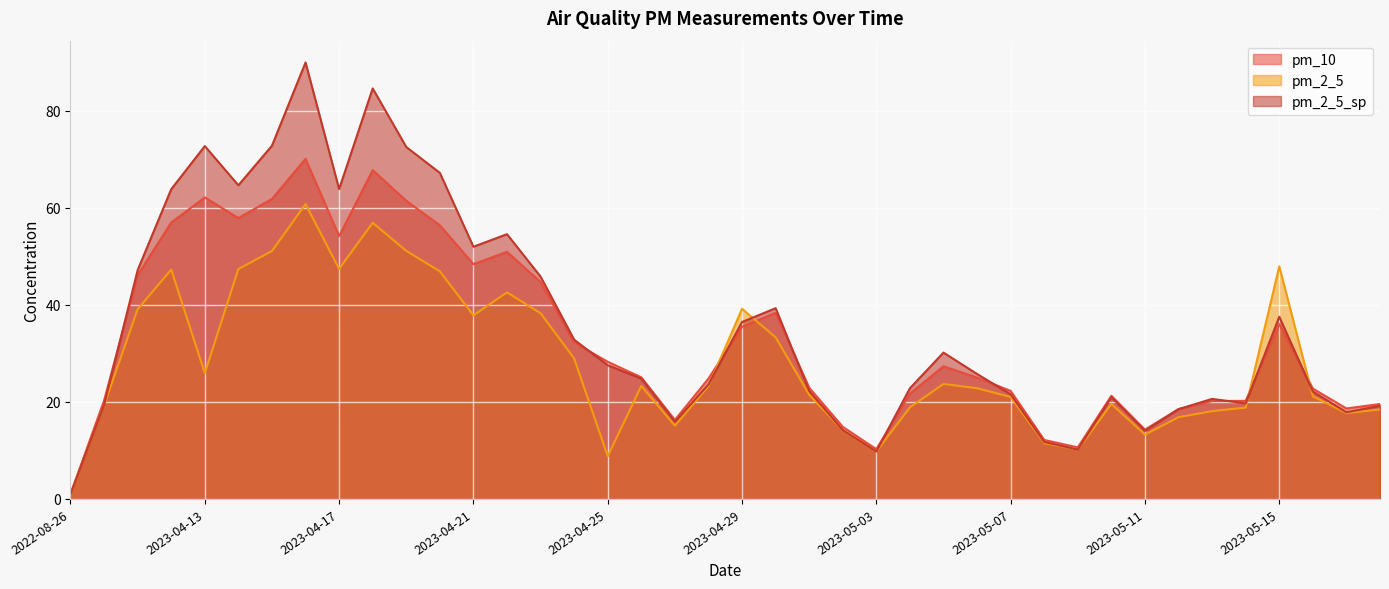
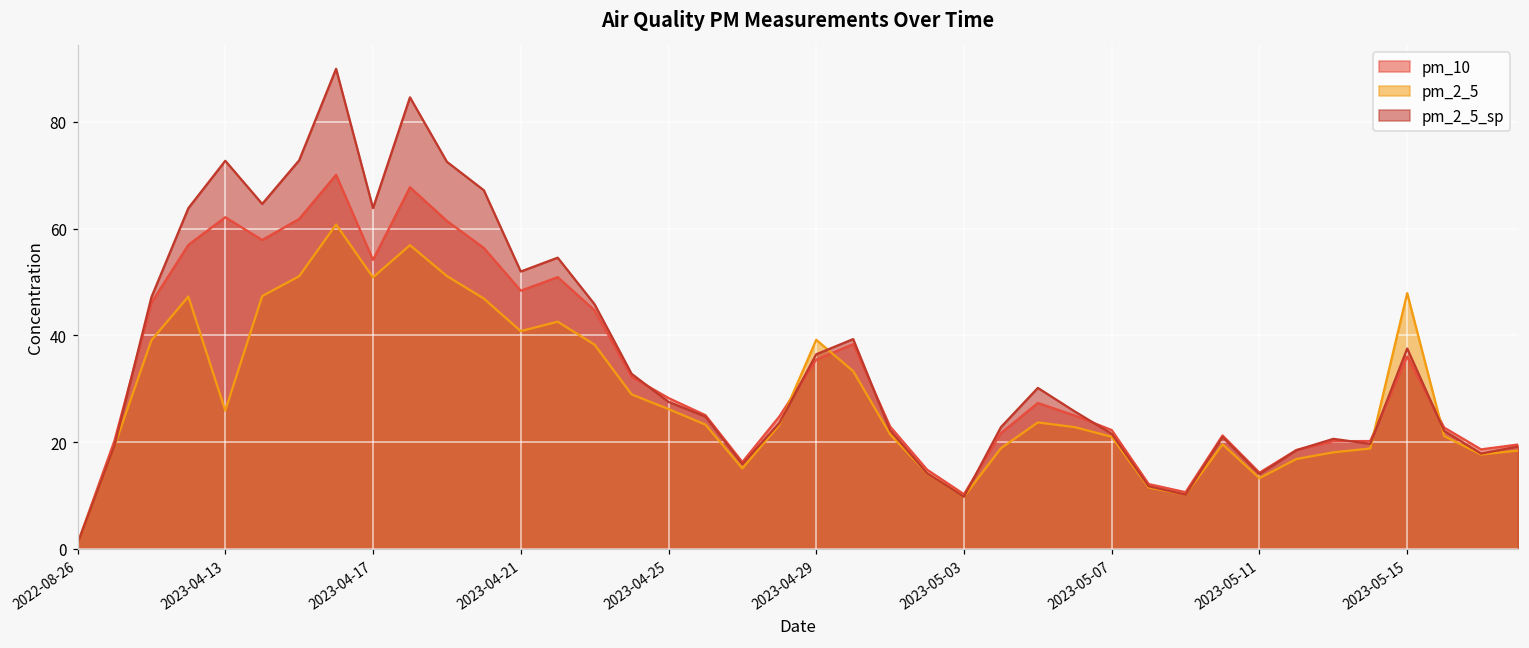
pm_2_5, 2023-04-17: 47 -> 51
pm_2_5, 2023-04-21: 38 -> 41
pm_2_5, 2023-04-25: 9 -> 26
